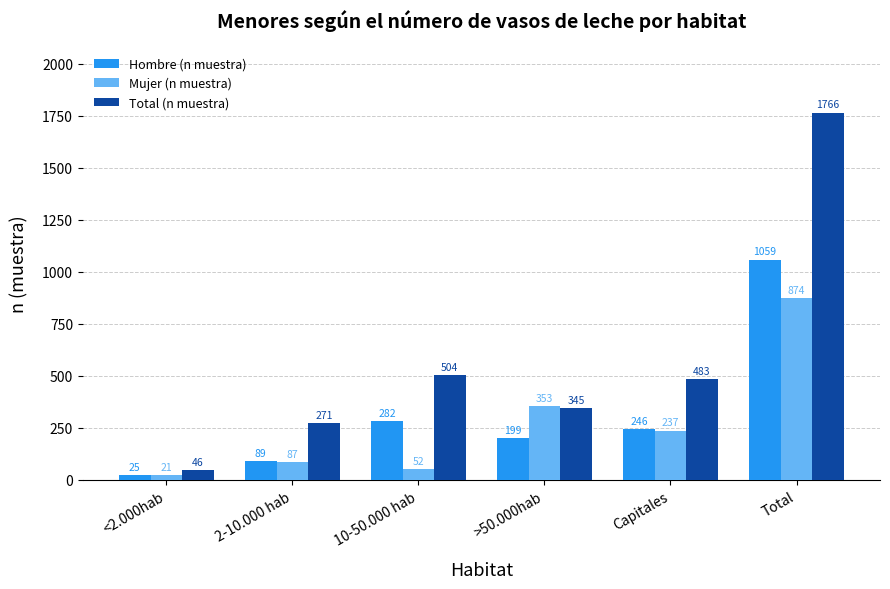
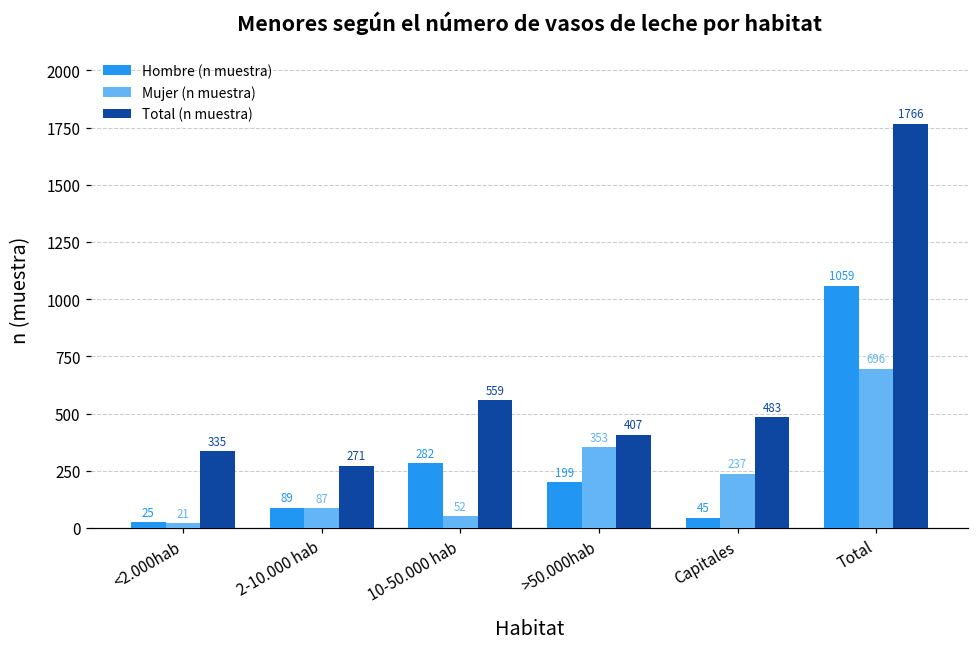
Total (n muestra), <2.000hab: 46 -> 335
Total (n muestra), 10-50.000 hab: 504 -> 559
Total (n muestra), >50.000hab: 345 -> 407
Hombre (n muestra), Capitales: 246 -> 45
Mujer (n muestra), Total: 874 -> 696
